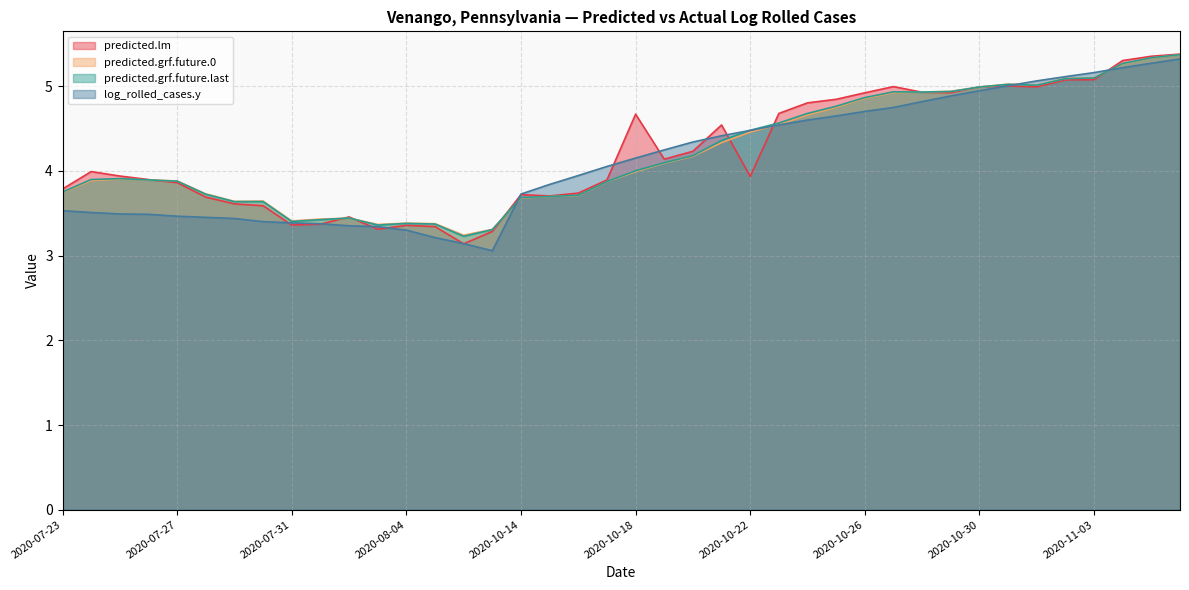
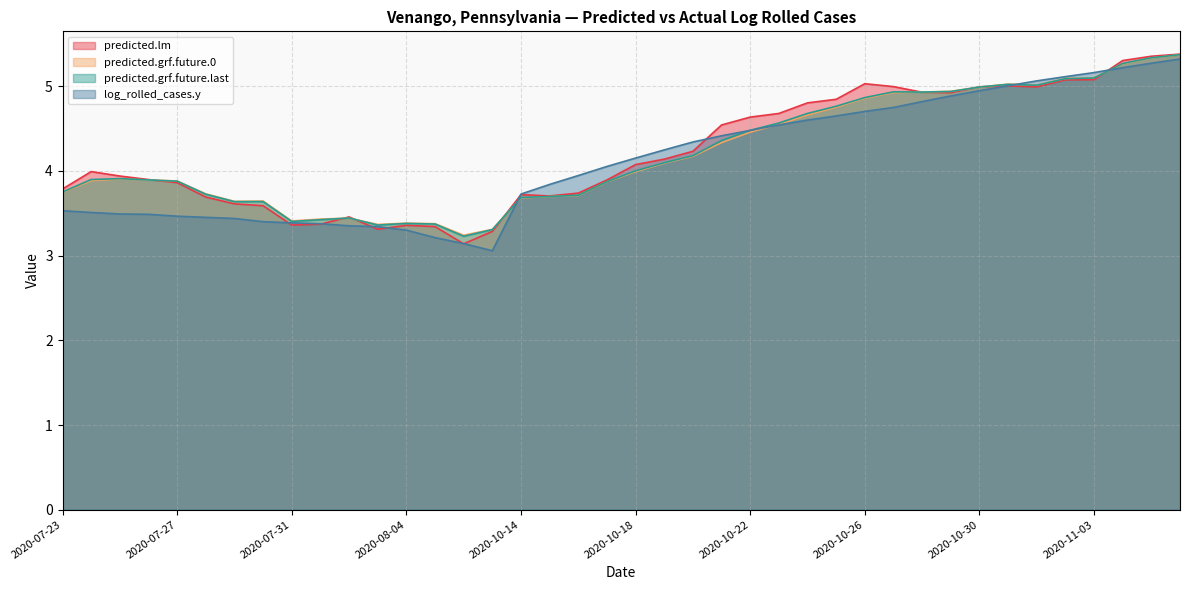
predicted.lm, 2020-10-18: 4.7 -> 4.1
predicted.lm, 2020-10-22: 3.9 -> 4.6
predicted.lm, 2020-10-26: 4.9 -> 5.0
